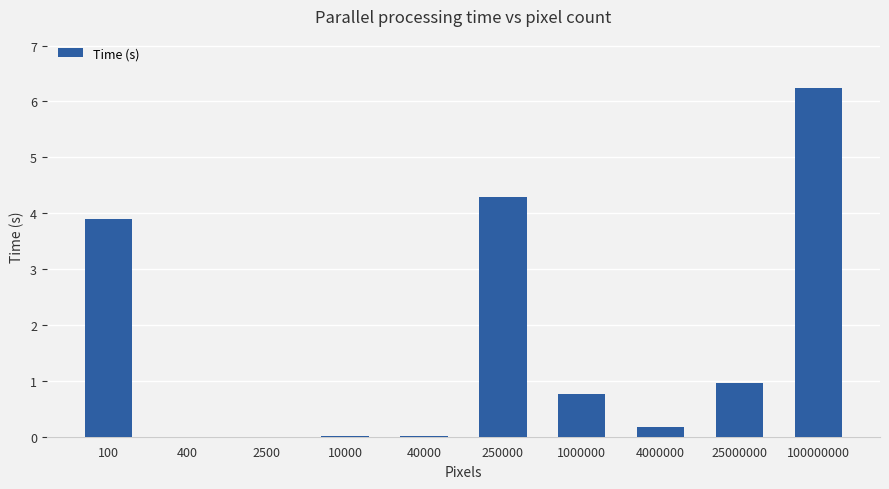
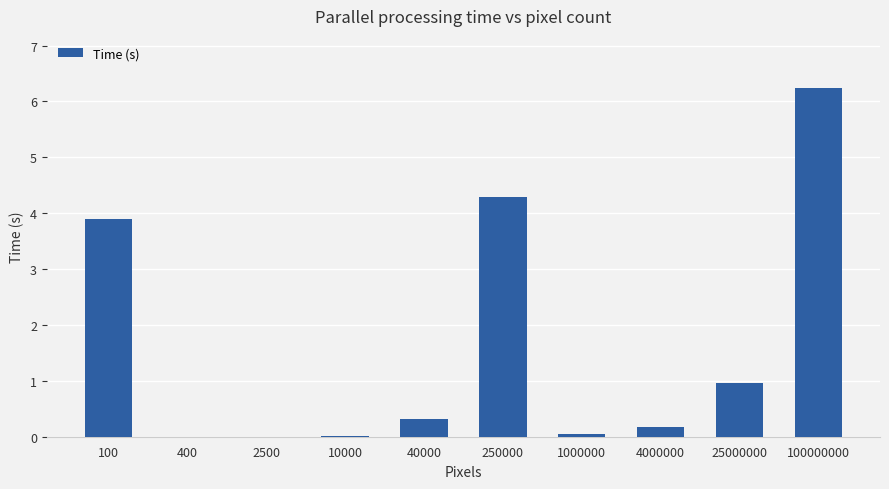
40000: 0.0 -> 0.3
1000000: 0.8 -> 0.0
